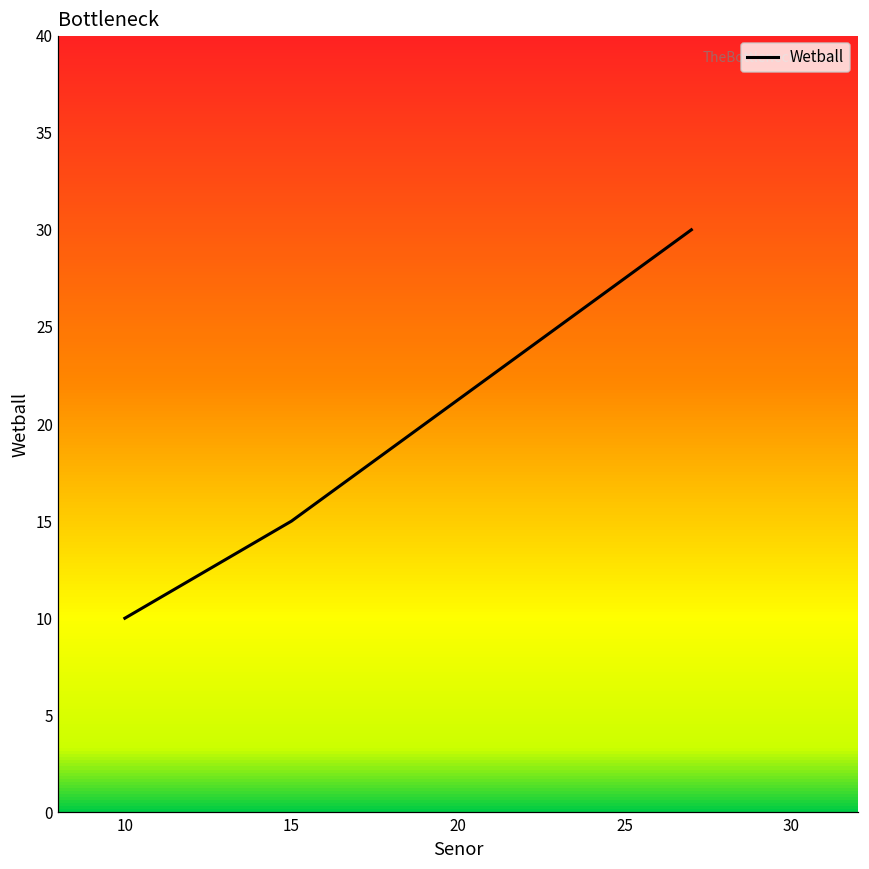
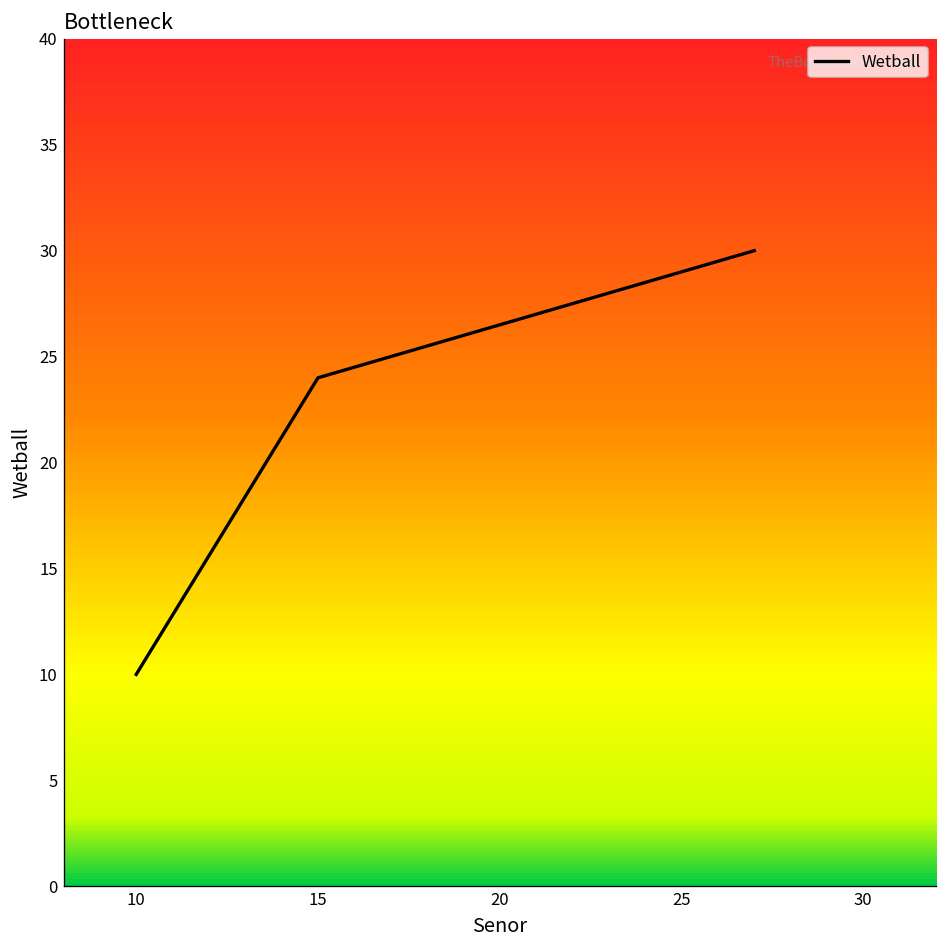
15: 15 -> 24
